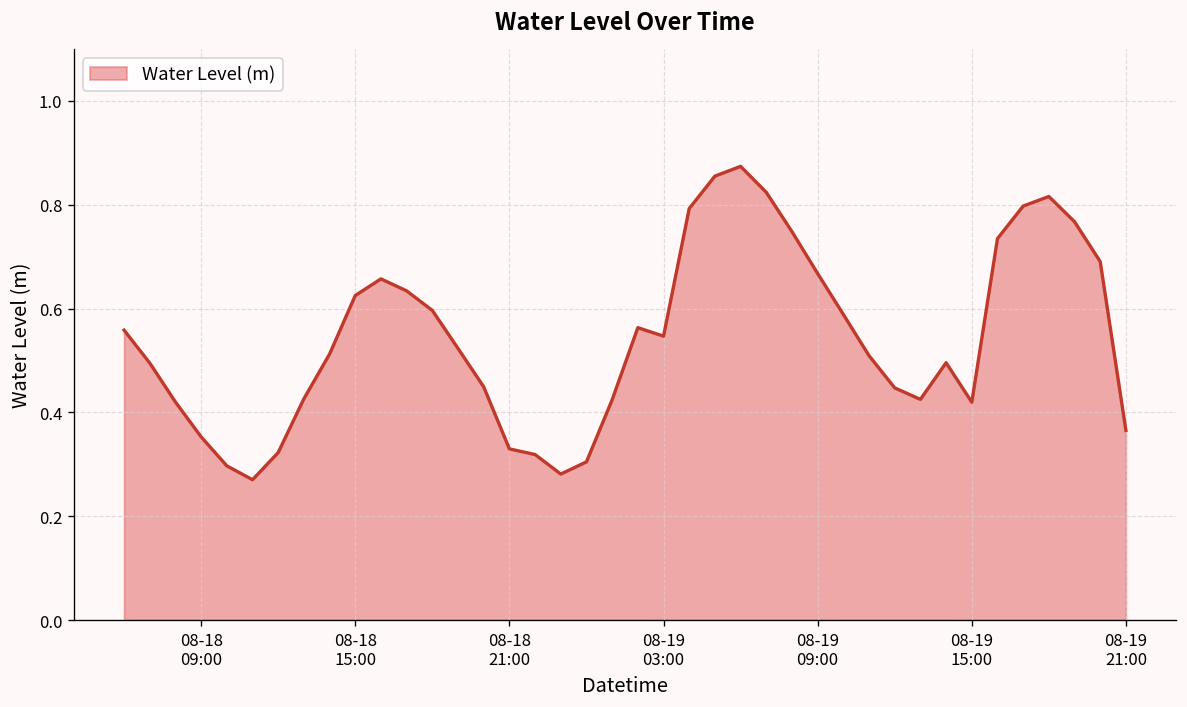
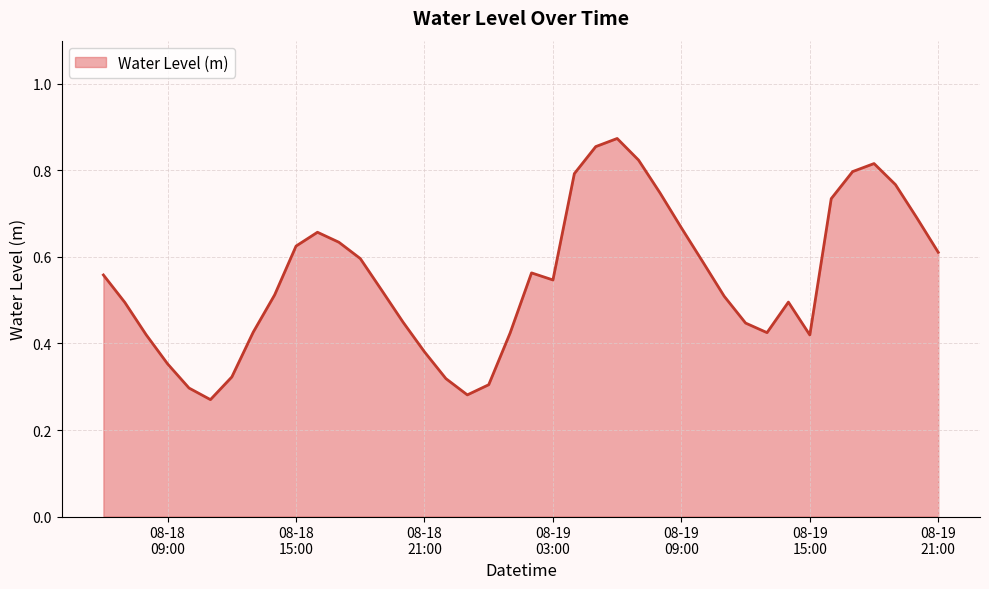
08-18 21:00: 0.33 -> 0.38
08-19 21:00: 0.37 -> 0.61
